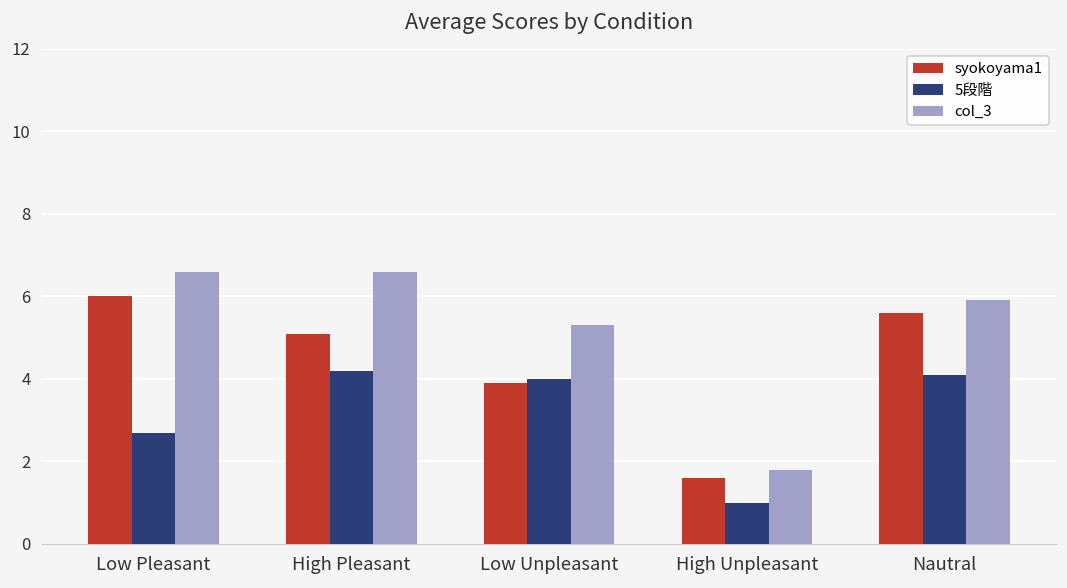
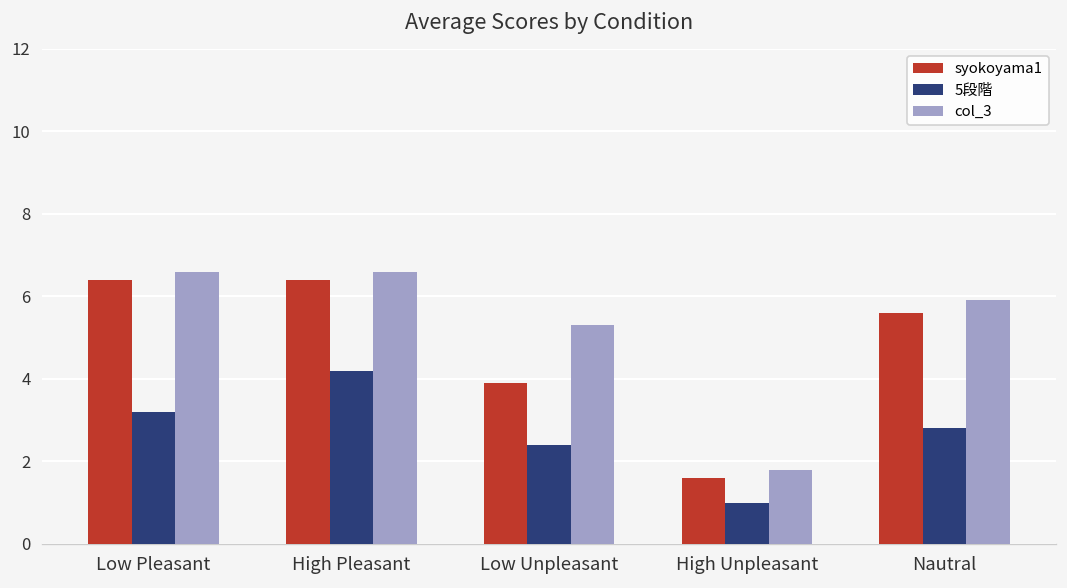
syokoyama1, Low Pleasant: 6.0 -> 6.4
5段階, Low Pleasant: 2.7 -> 3.2
syokoyama1, High Pleasant: 5.1 -> 6.4
5段階, Low Unpleasant: 4.0 -> 2.4
5段階, Nautral: 4.1 -> 2.8
